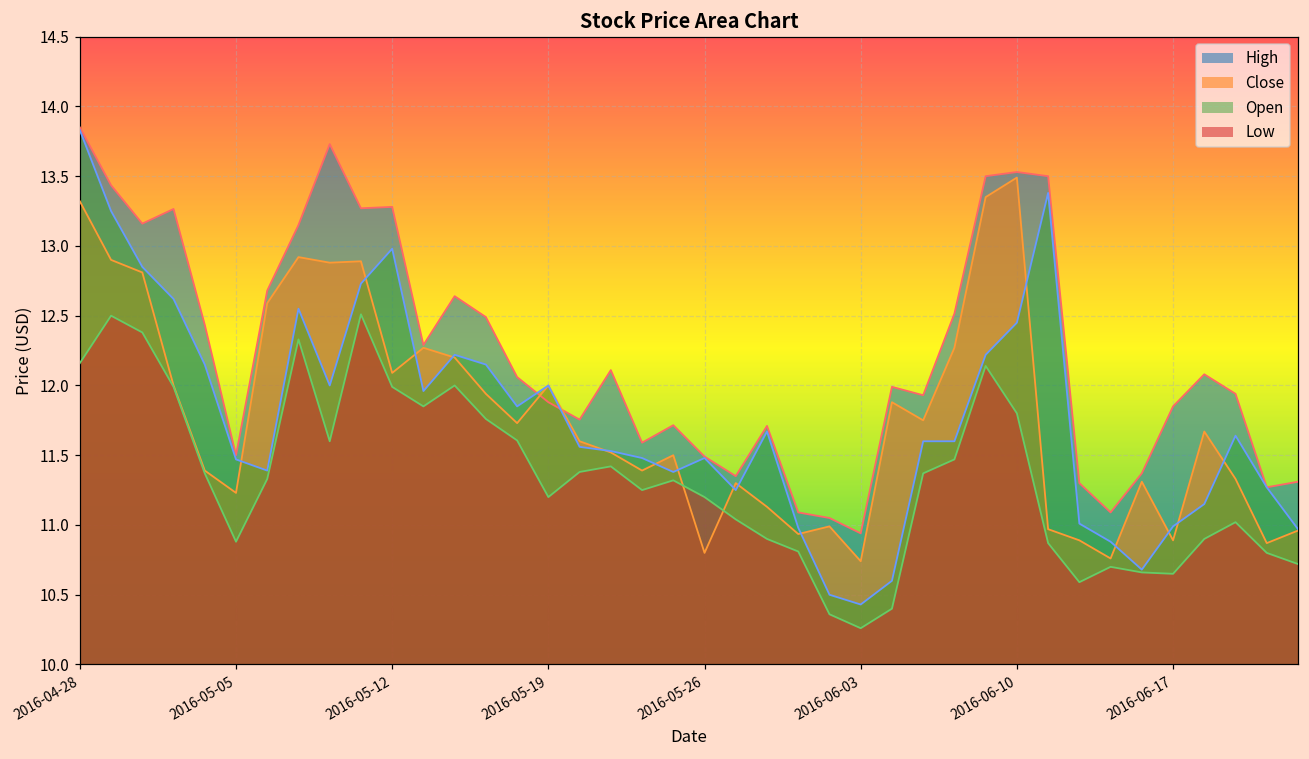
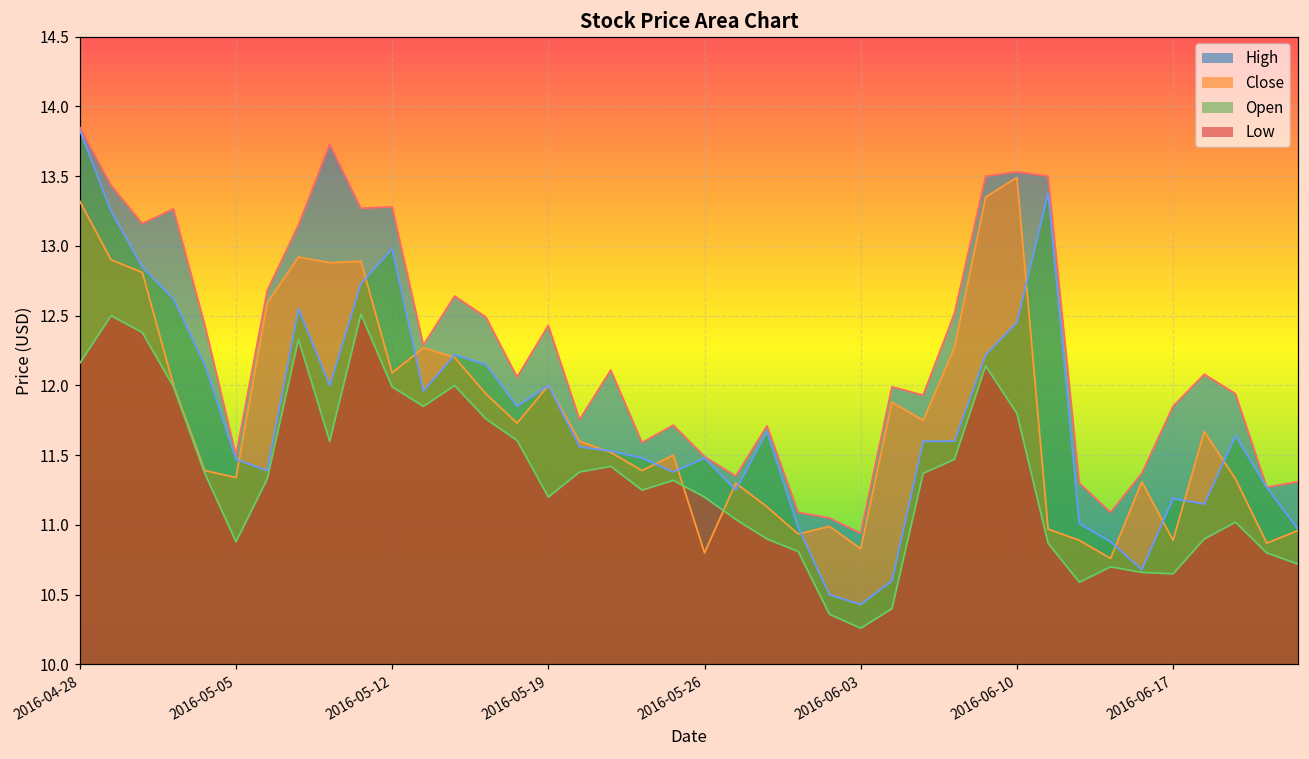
Close, 2016-05-05: 11.23 -> 11.34
High, 2016-05-19: 11.88 -> 12.43
Close, 2016-06-03: 10.74 -> 10.83
Open, 2016-06-17: 10.99 -> 11.19
